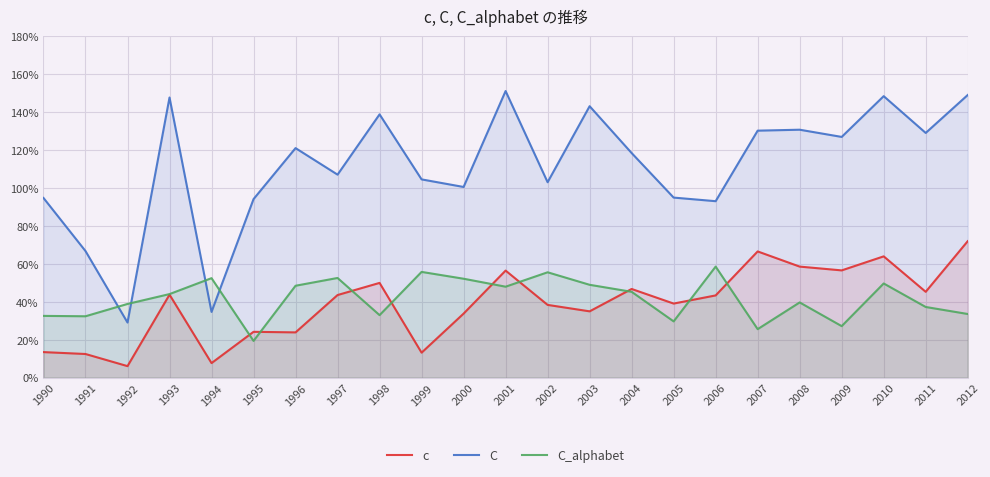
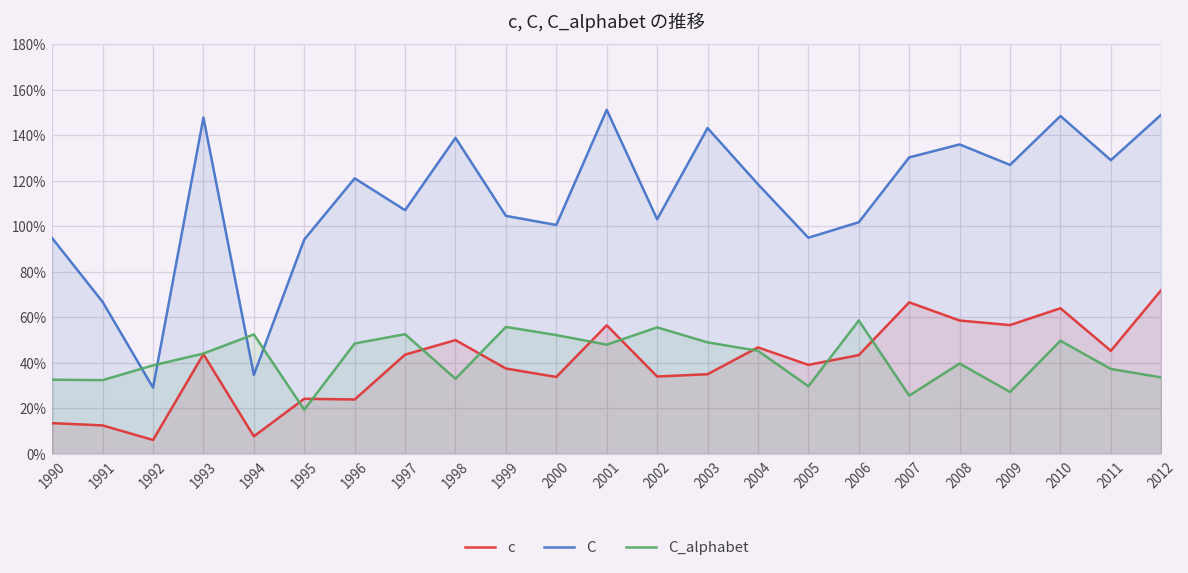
c, 1999: 13% -> 38%
c, 2002: 38% -> 34%
C, 2006: 93% -> 102%
C, 2008: 131% -> 136%
